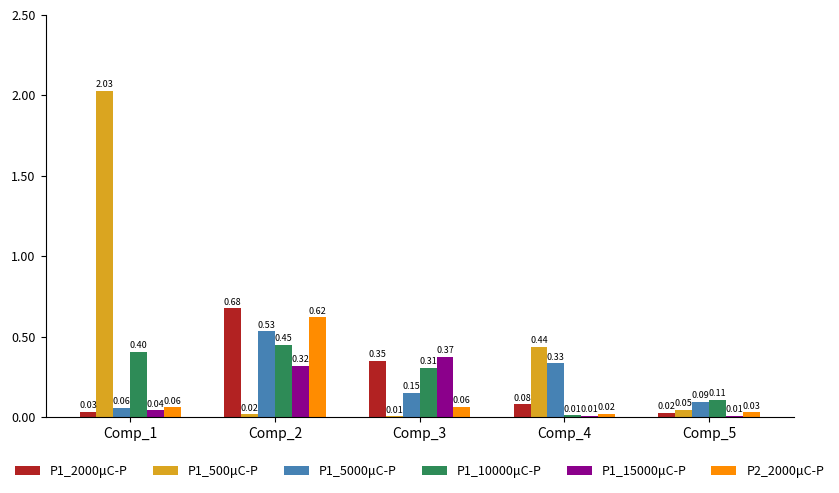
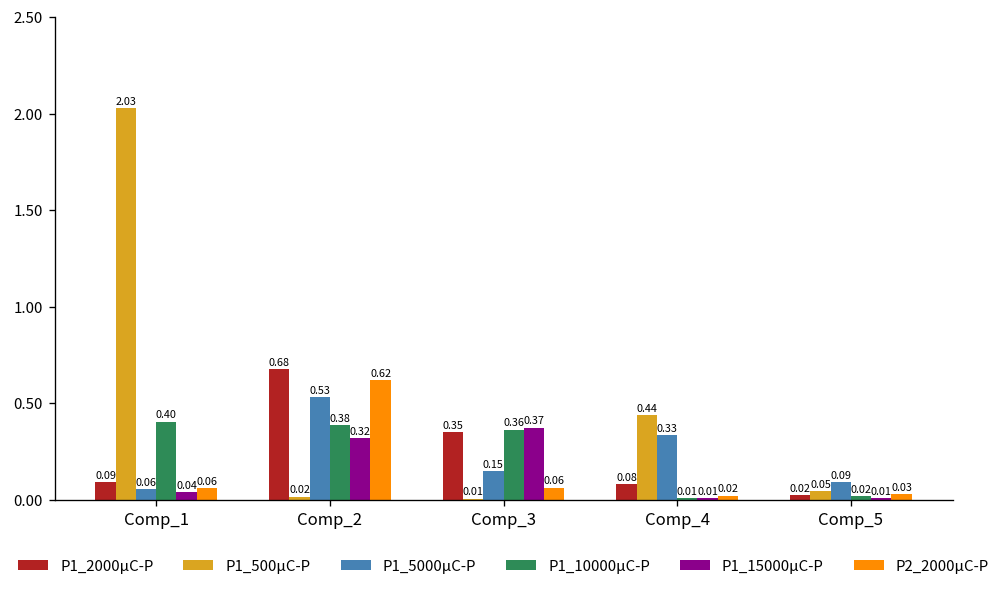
P1_2000μC-P, Comp_1: 0.03 -> 0.09
P1_10000μC-P, Comp_2: 0.45 -> 0.38
P1_10000μC-P, Comp_3: 0.31 -> 0.36
P1_10000μC-P, Comp_5: 0.11 -> 0.02
